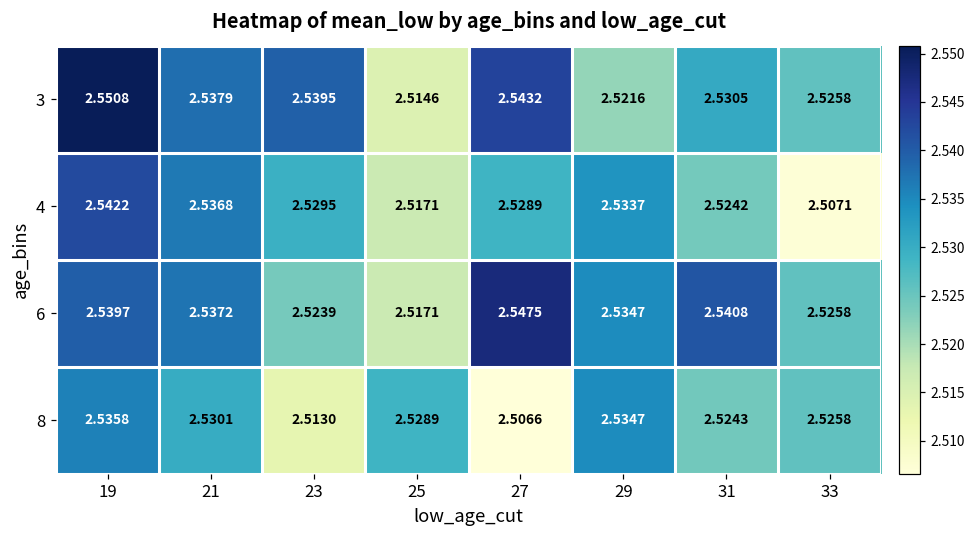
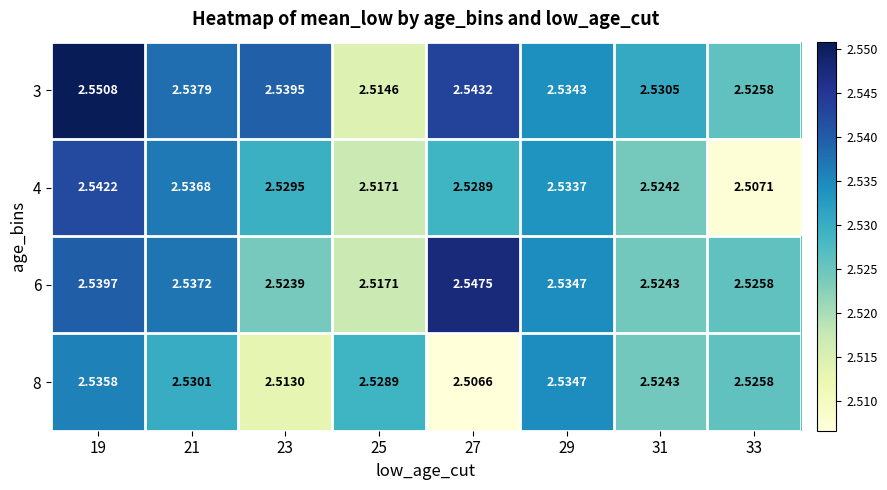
3, 29: 2.5216 -> 2.5343
6, 31: 2.5408 -> 2.5243
